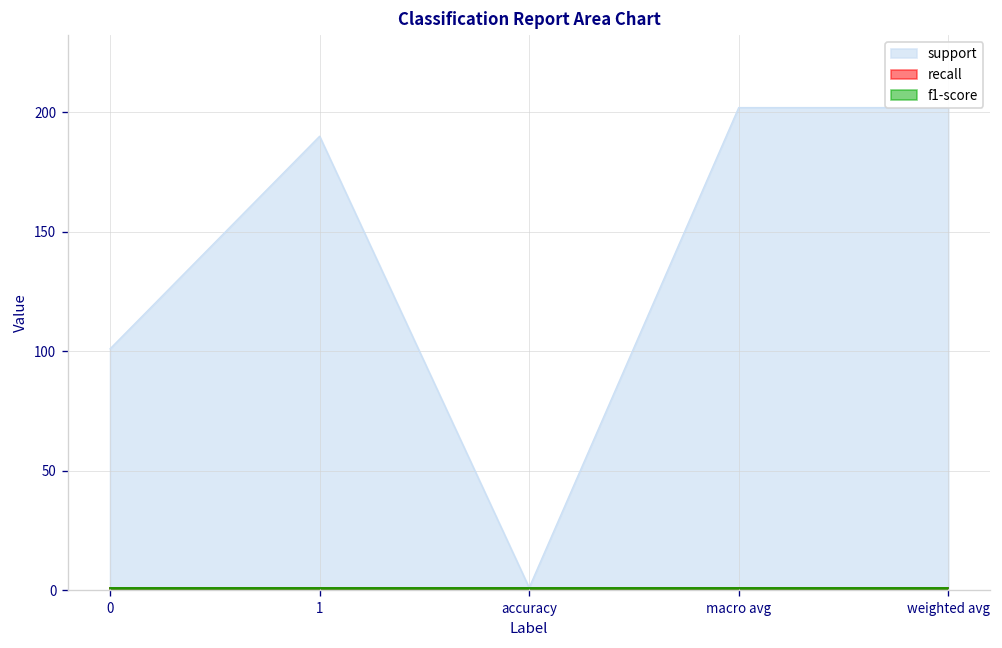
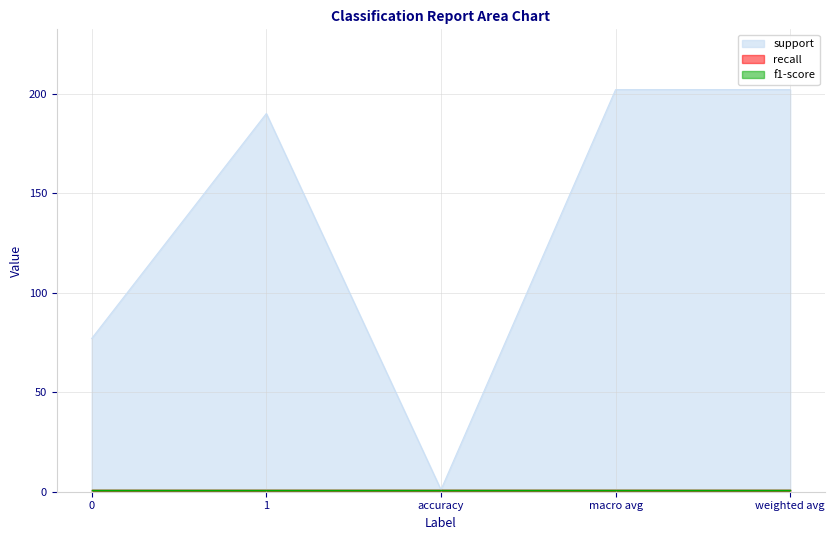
support, 0: 101 -> 77
